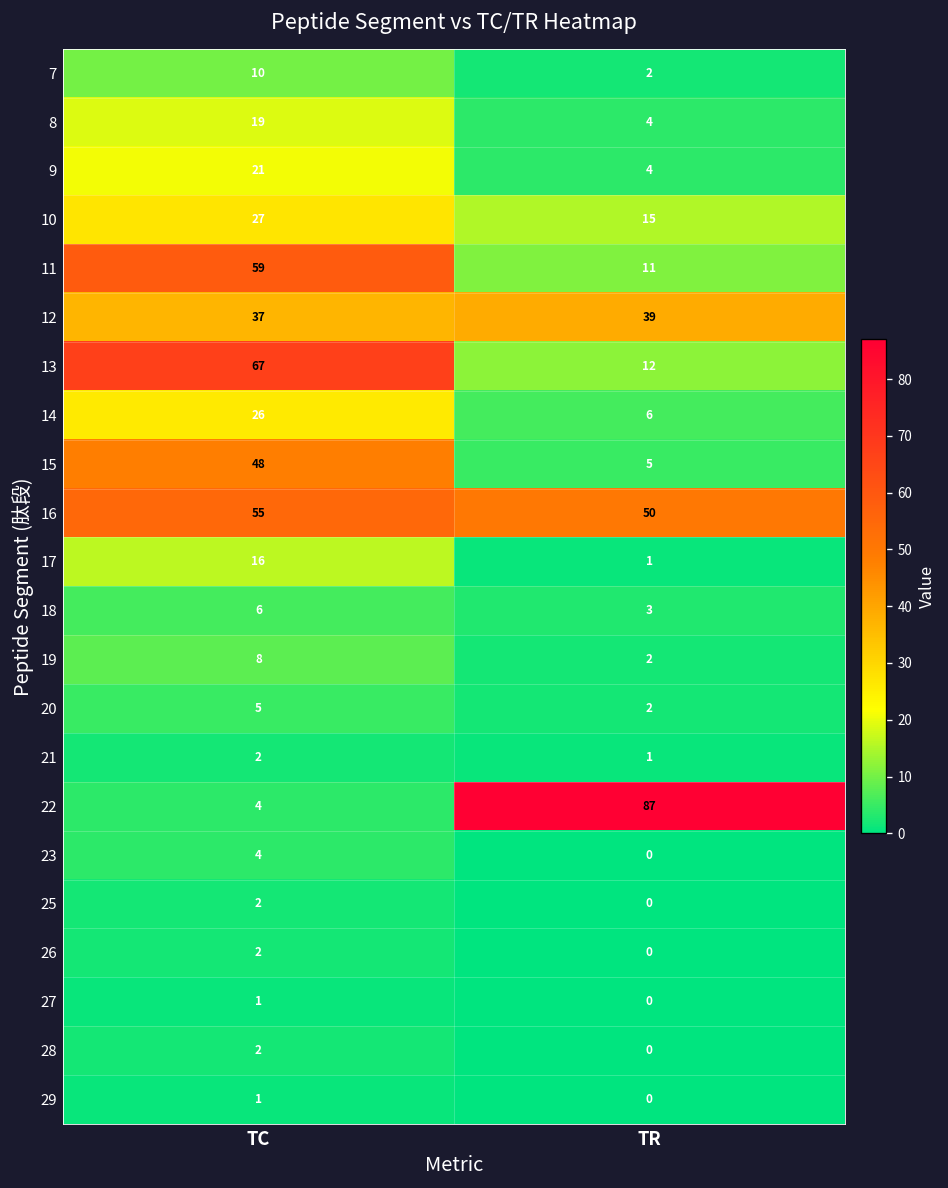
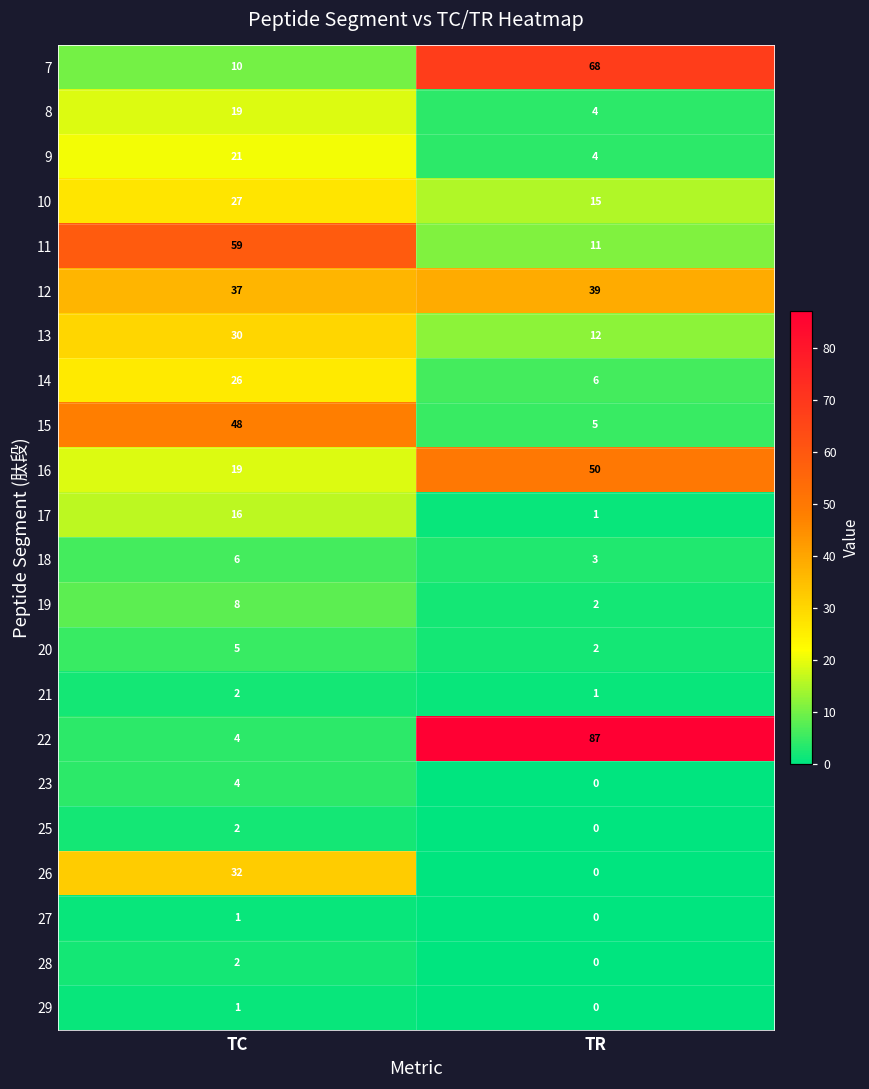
7, TR: 2 -> 68
13, TC: 67 -> 30
16, TC: 55 -> 19
26, TC: 2 -> 32
